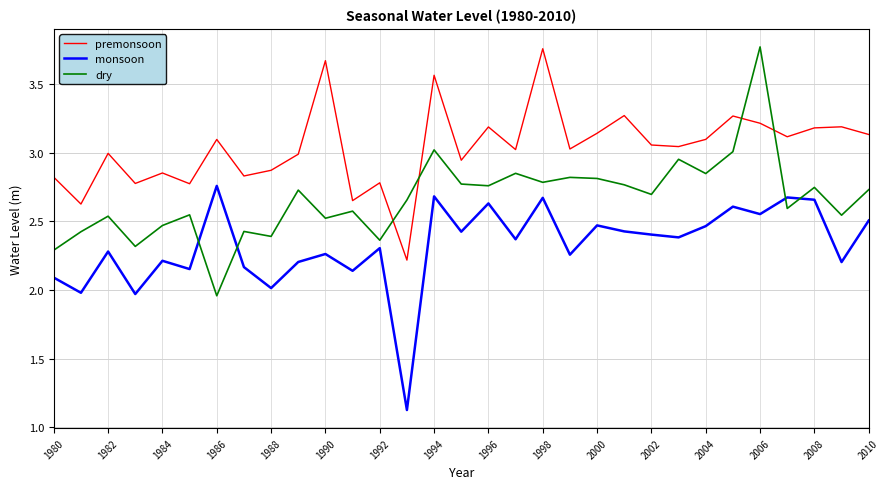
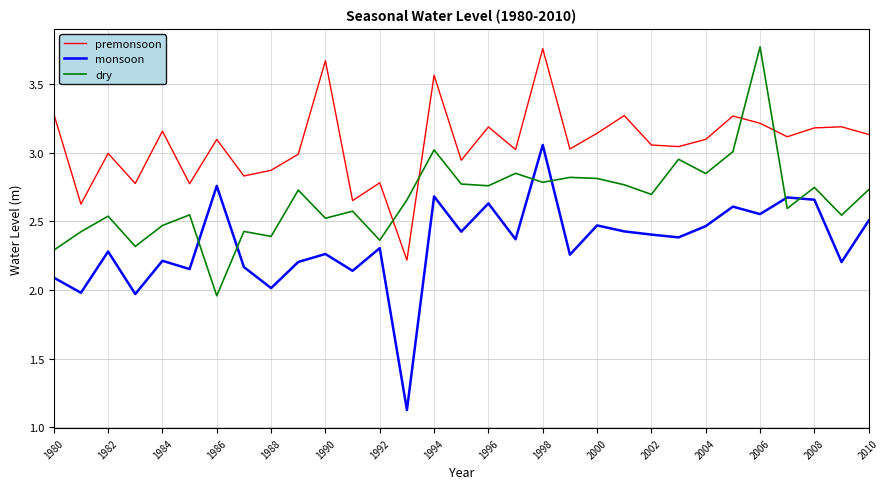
premonsoon, 1980: 2.82 -> 3.28
premonsoon, 1984: 2.85 -> 3.16
monsoon, 1998: 2.67 -> 3.06
